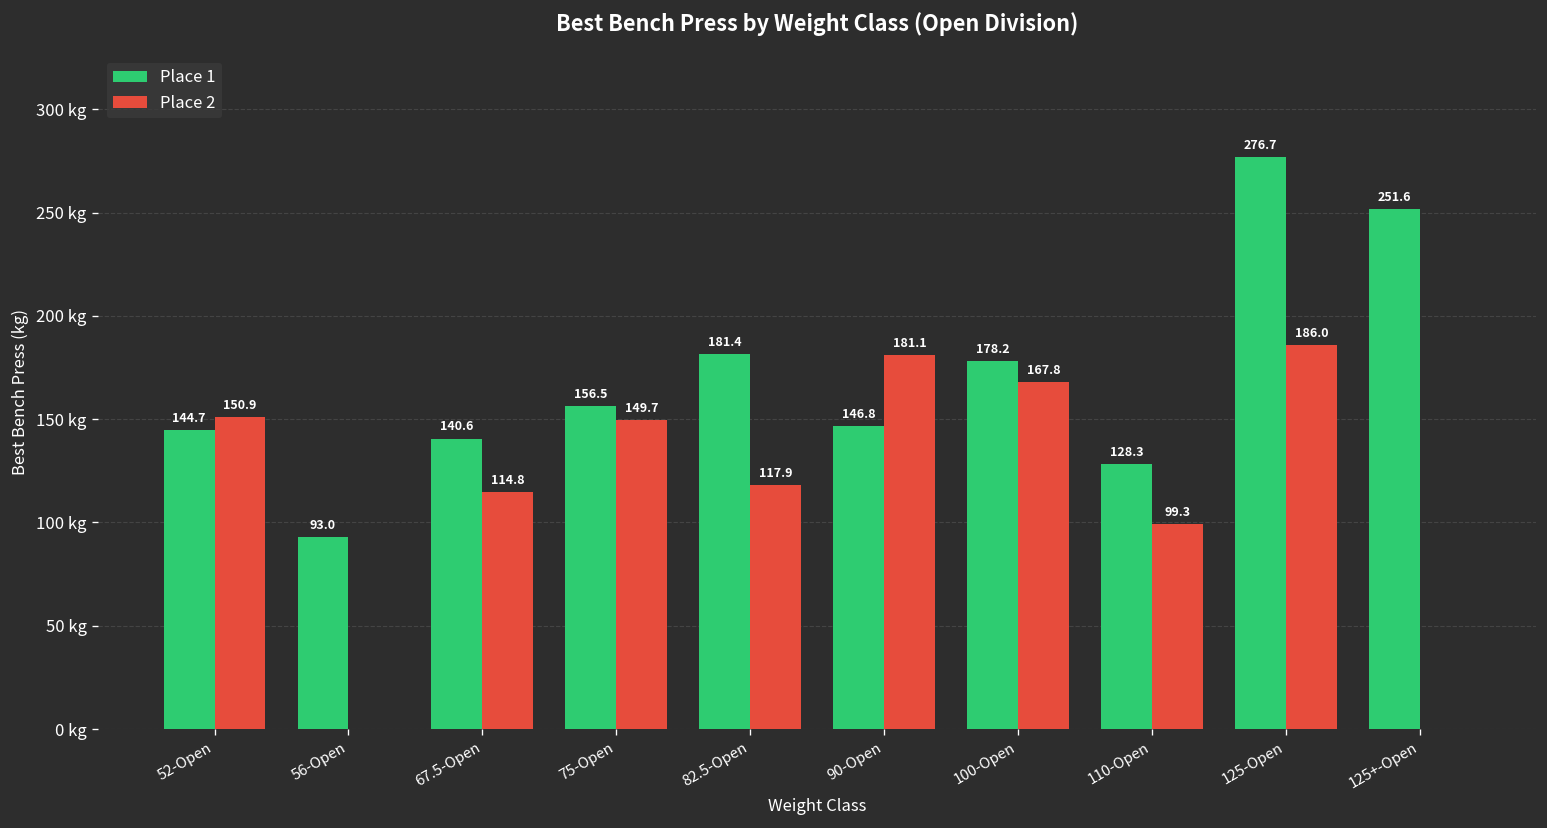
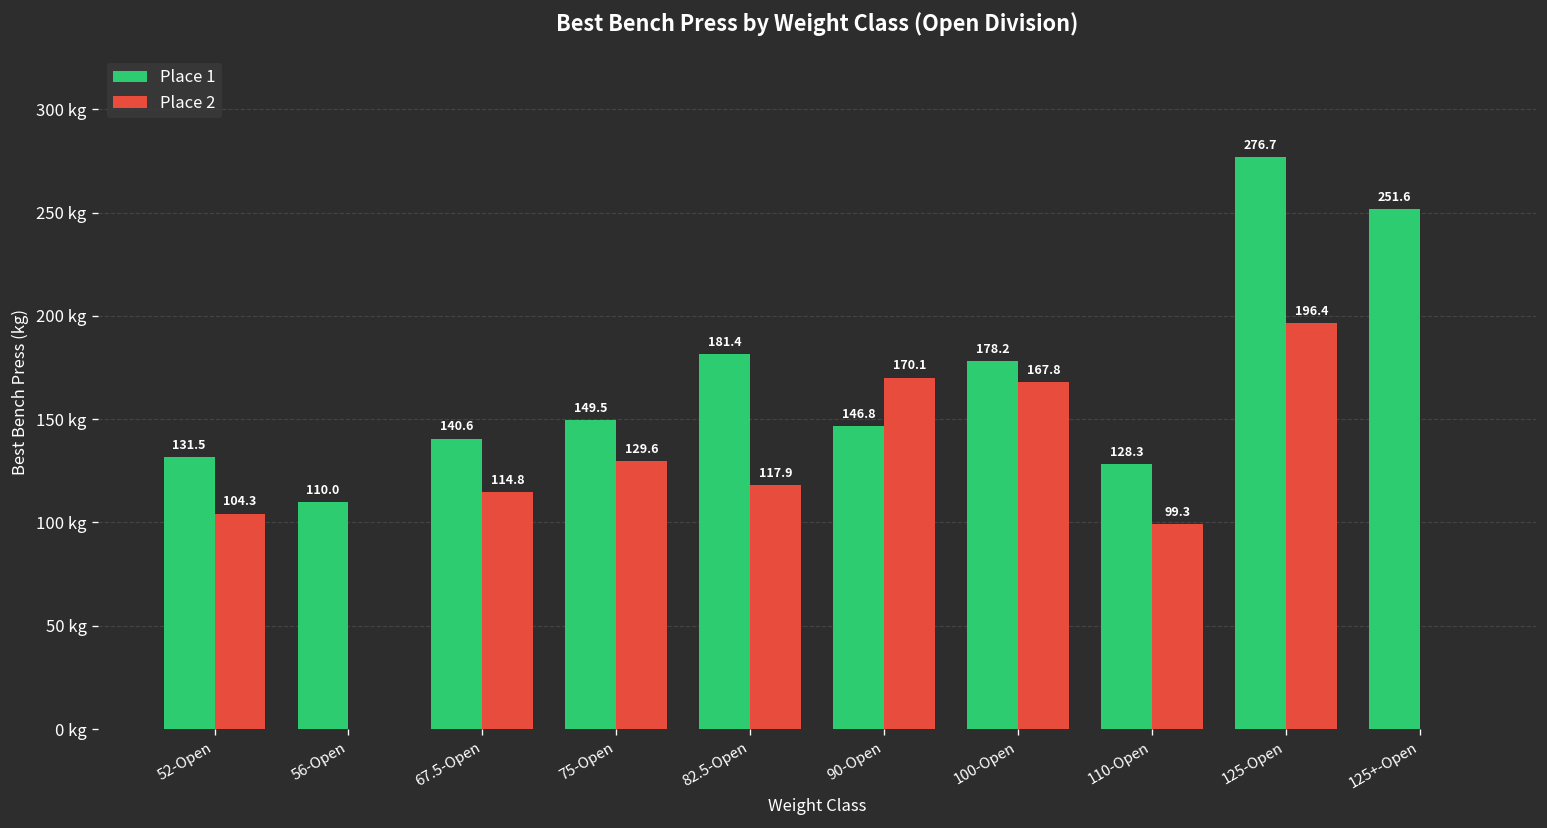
Place 1, 52-Open: 144.7 -> 131.5
Place 2, 52-Open: 150.9 -> 104.3
Place 1, 56-Open: 93.0 -> 110.0
Place 1, 75-Open: 156.5 -> 149.5
Place 2, 75-Open: 149.7 -> 129.6
Place 2, 90-Open: 181.1 -> 170.1
Place 2, 125-Open: 186.0 -> 196.4
